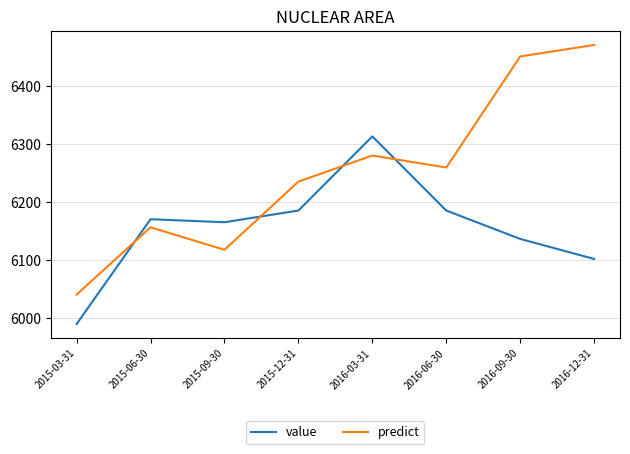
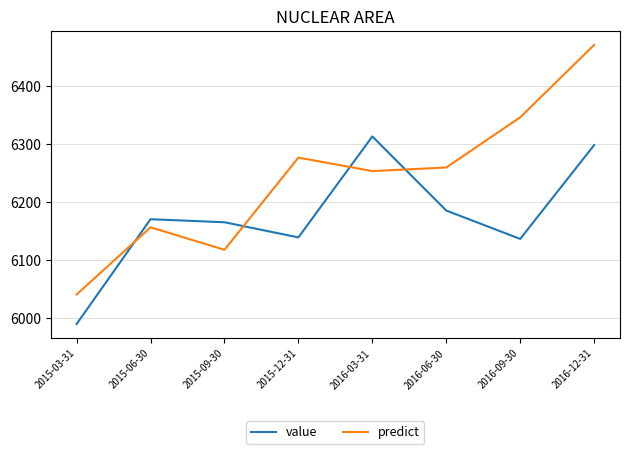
value, 2015-12-31: 6190 -> 6140
predict, 2015-12-31: 6240 -> 6280
predict, 2016-03-31: 6280 -> 6250
predict, 2016-09-30: 6450 -> 6350
value, 2016-12-31: 6100 -> 6300
